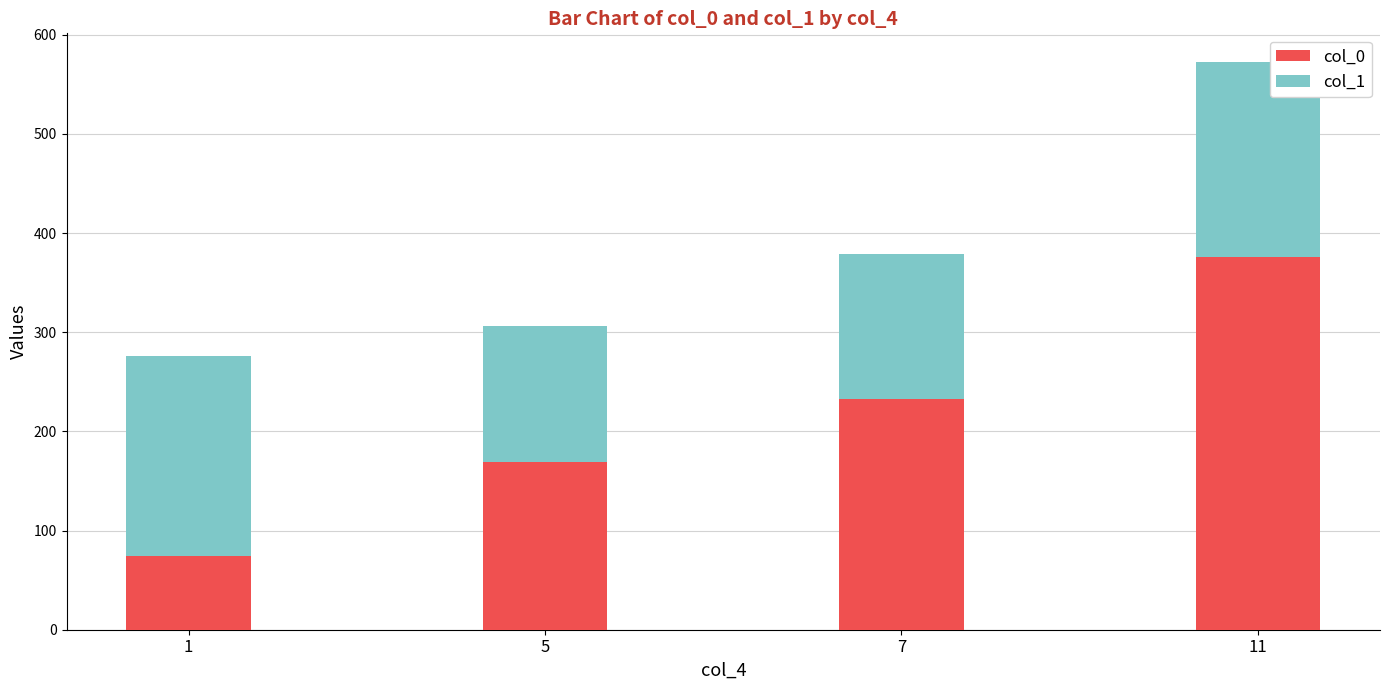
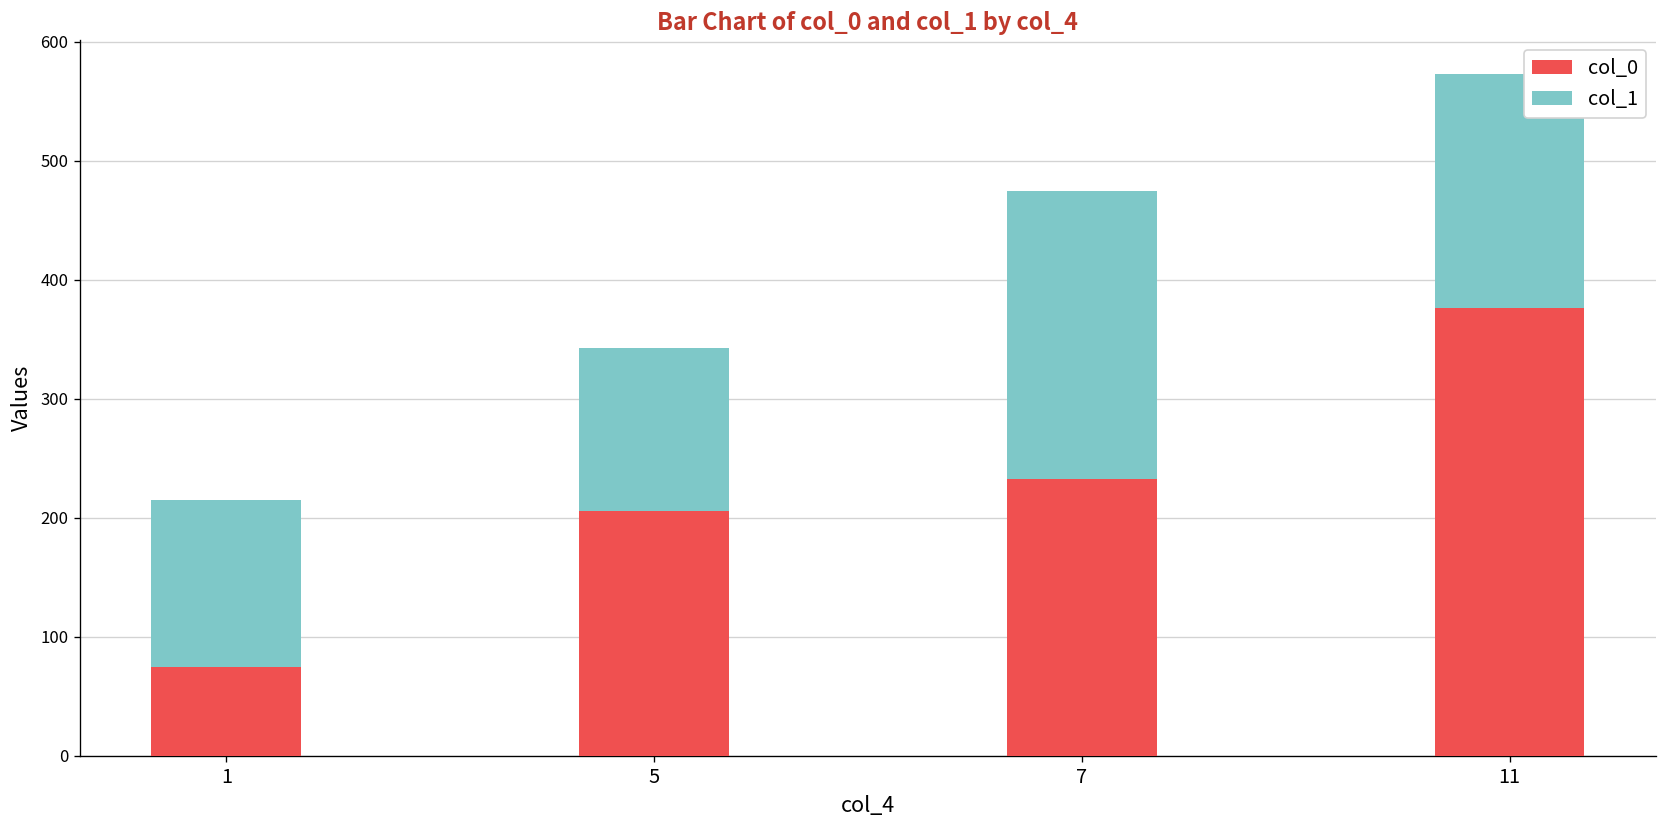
col_1, 1: 200 -> 140
col_0, 5: 170 -> 210
col_1, 7: 150 -> 240
